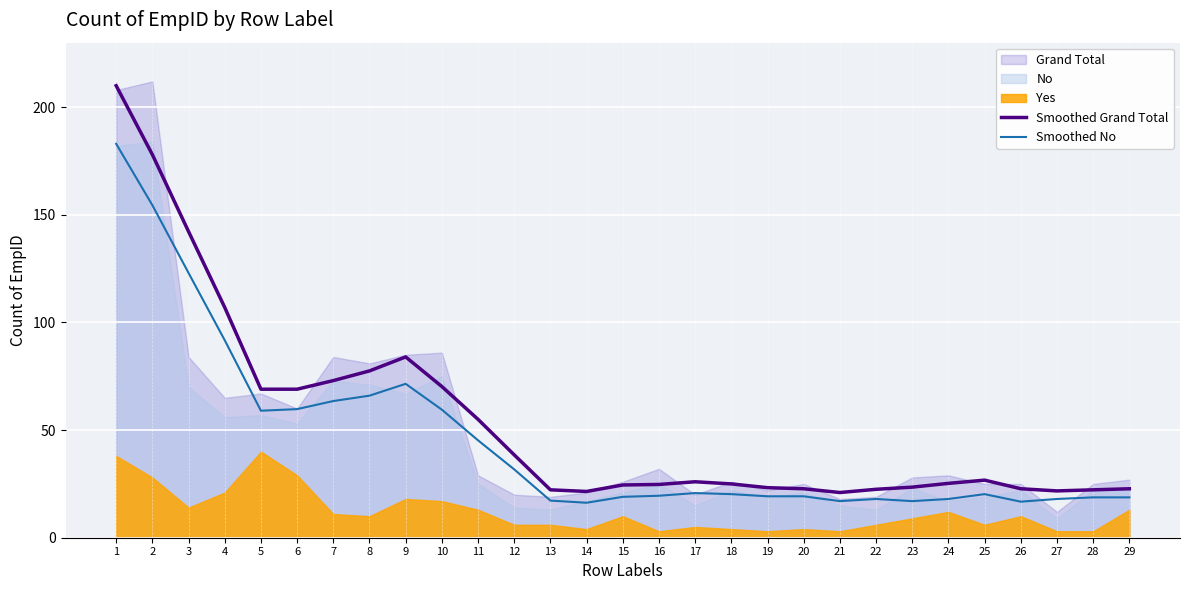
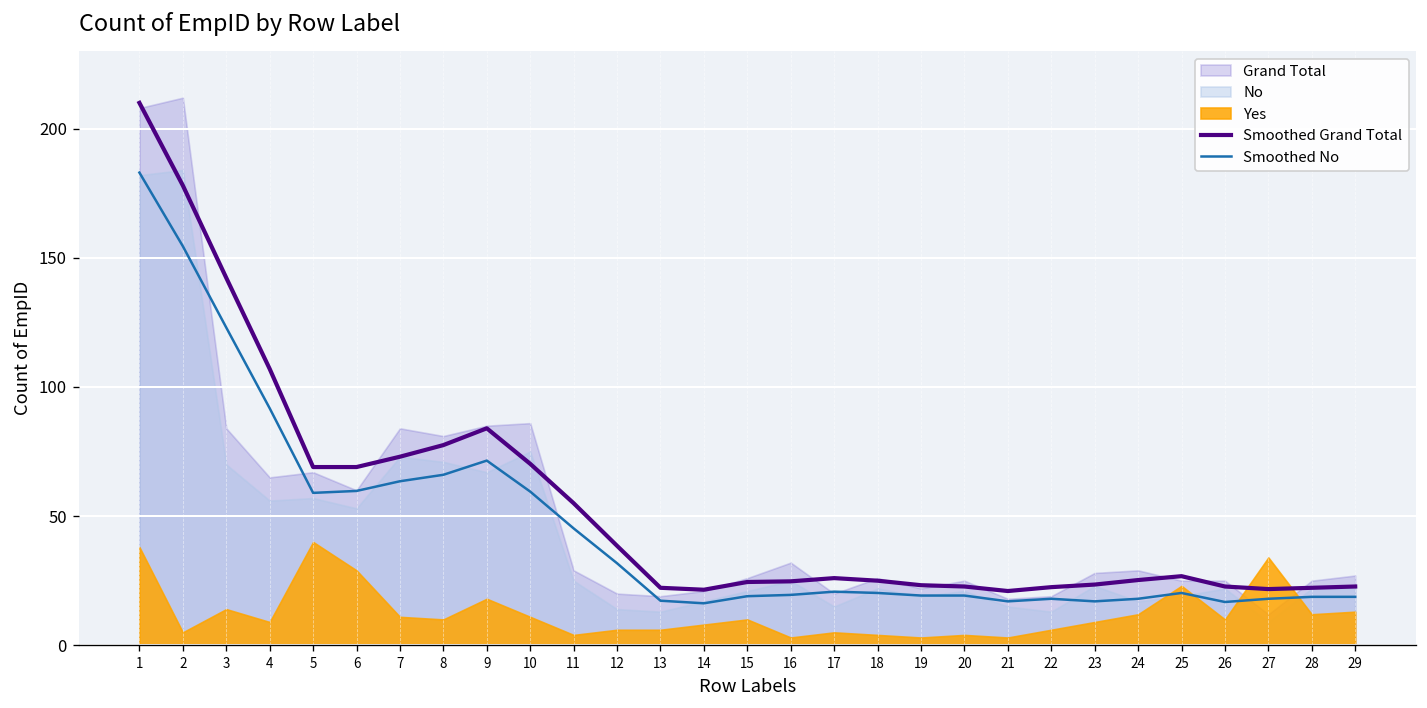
Yes, 2: 28 -> 5
Yes, 4: 21 -> 9
Yes, 10: 17 -> 11
Yes, 11: 13 -> 4
Yes, 14: 4 -> 8
Yes, 25: 6 -> 23
Yes, 27: 3 -> 34
Yes, 28: 3 -> 12
